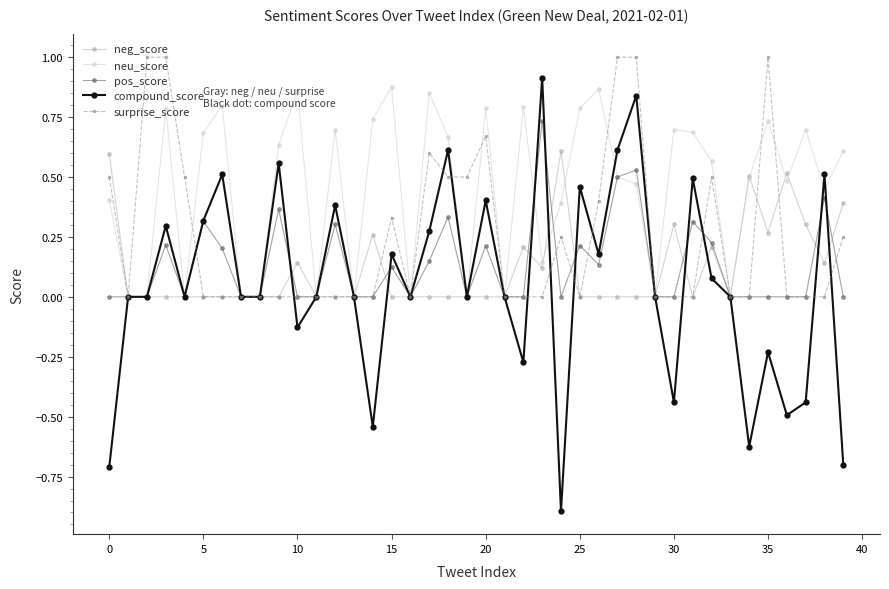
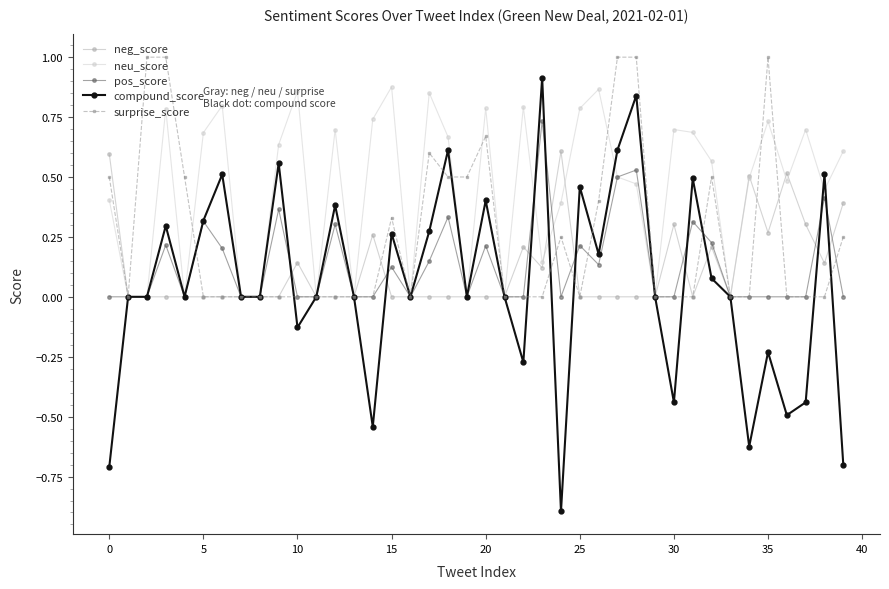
compound_score, 15: 0.18 -> 0.26
